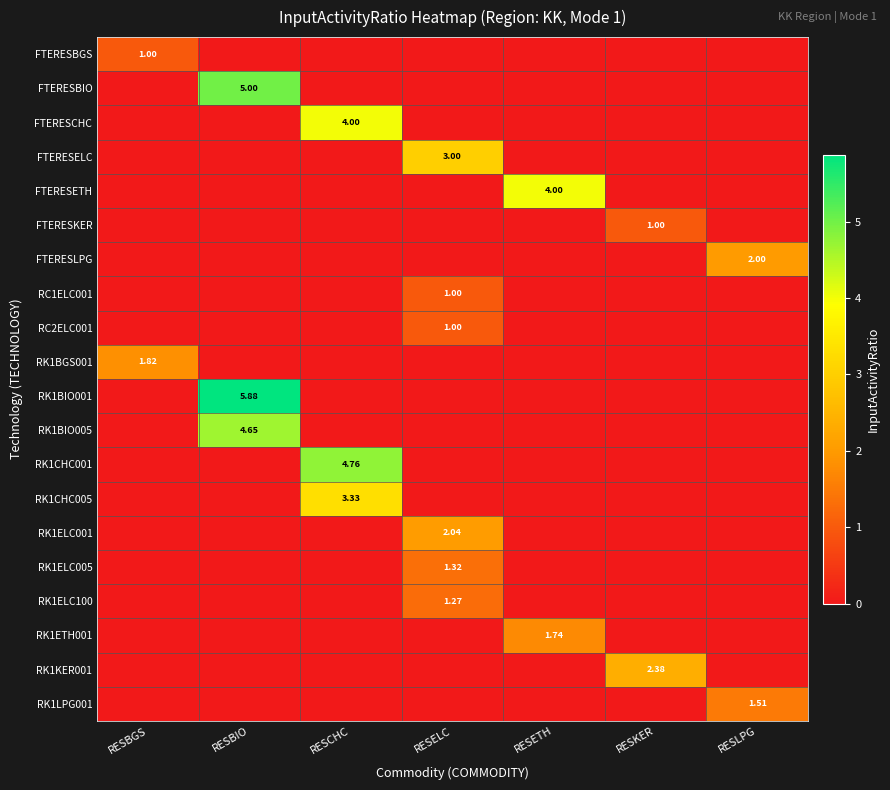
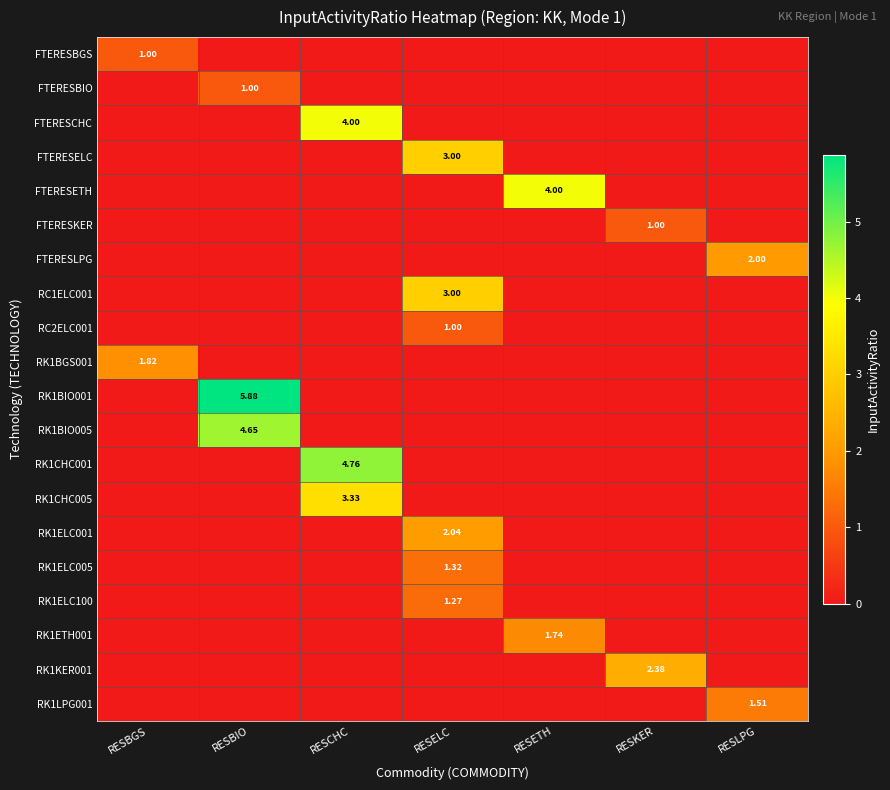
FTERESBIO, RESBIO: 5.00 -> 1.00
RC1ELC001, RESELC: 1.00 -> 3.00
